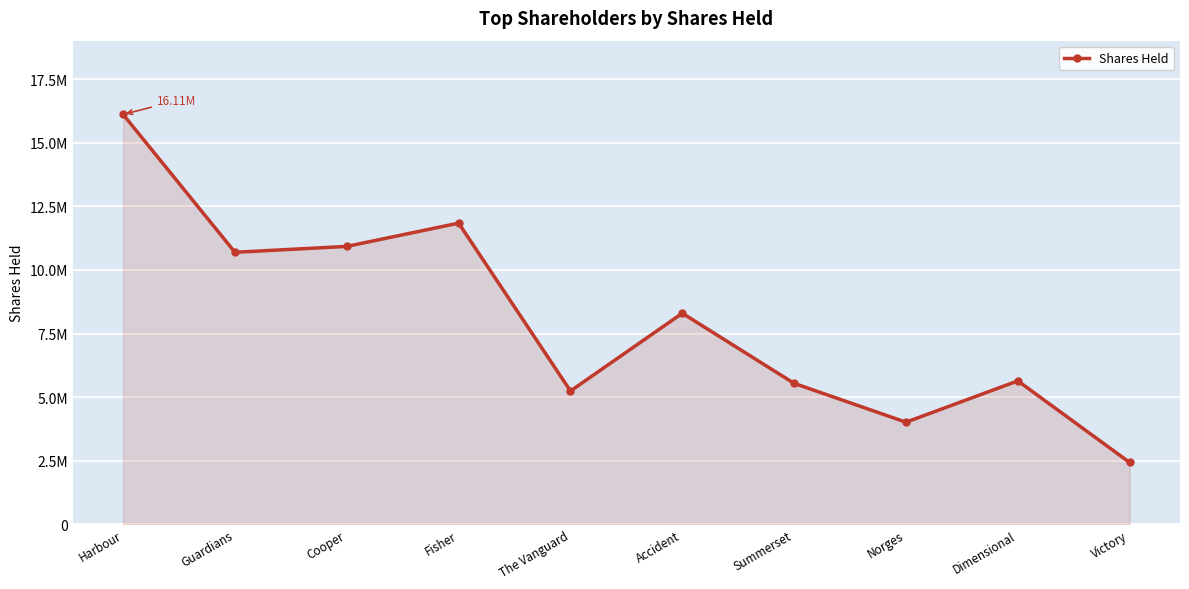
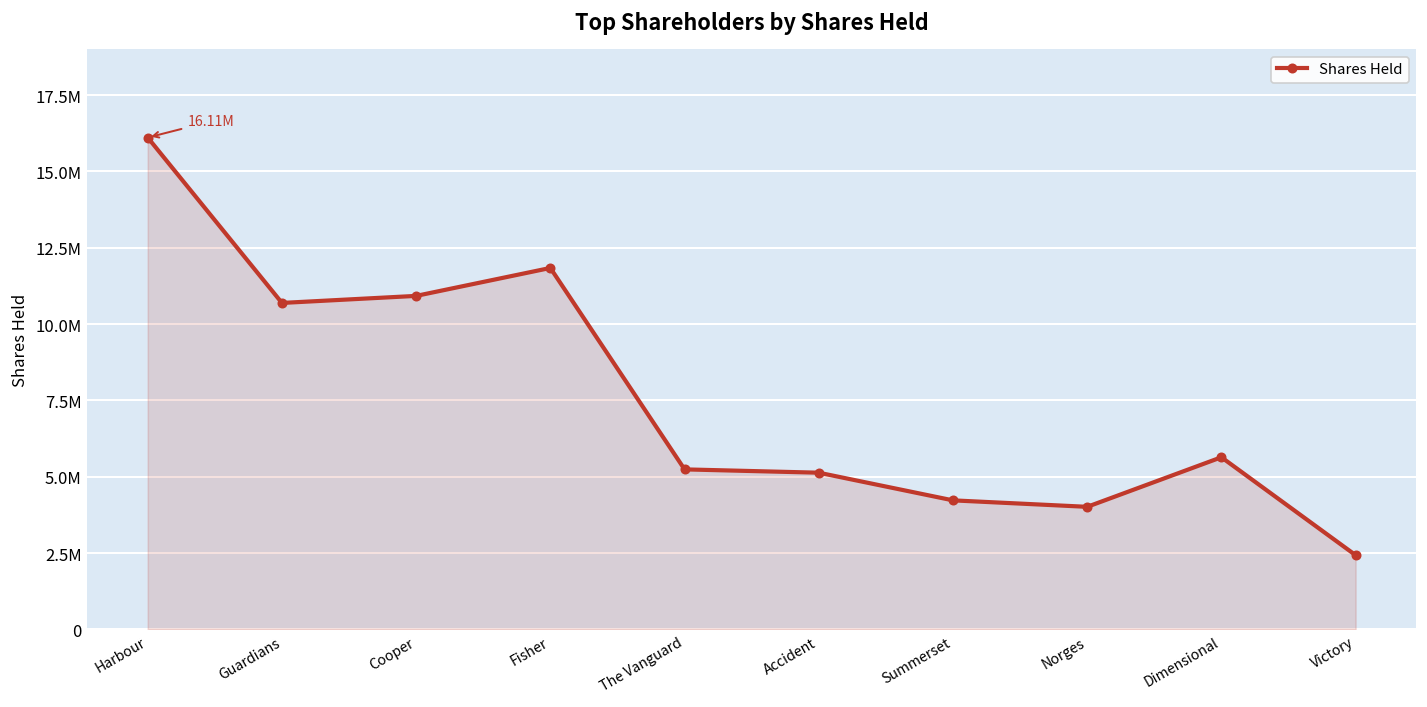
Accident: 8300000 -> 5100000
Summerset: 5500000 -> 4200000
